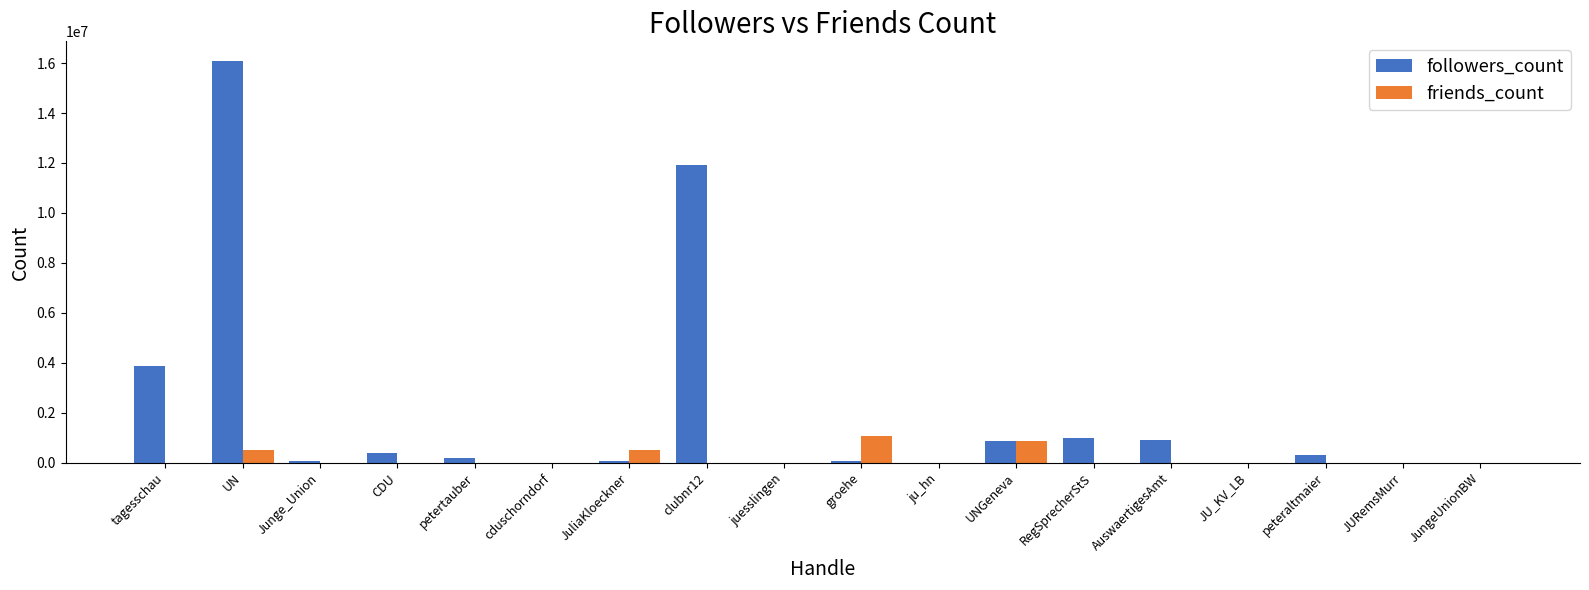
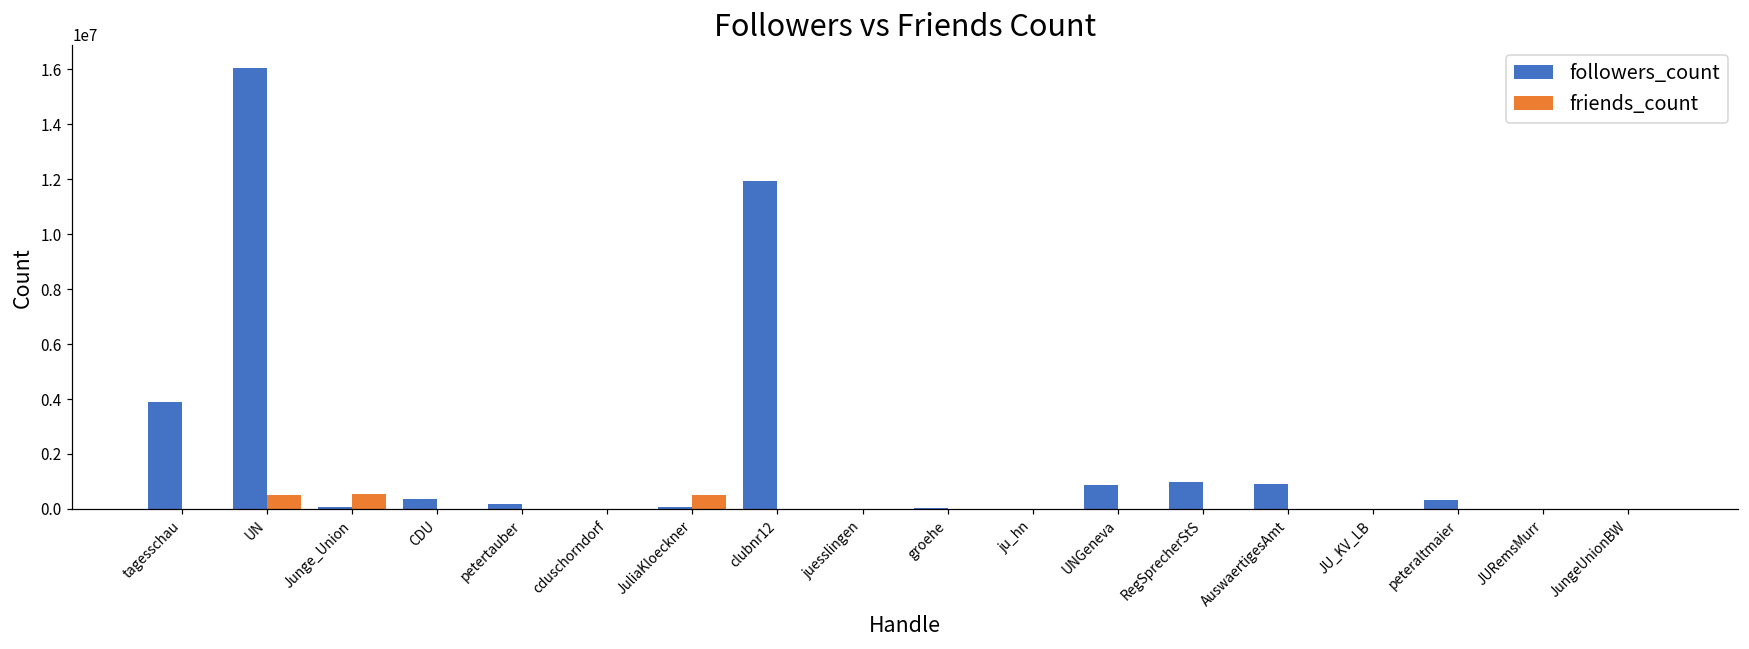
friends_count, Junge_Union: 0 -> 600000
friends_count, groehe: 1100000 -> 0
friends_count, UNGeneva: 900000 -> 0
